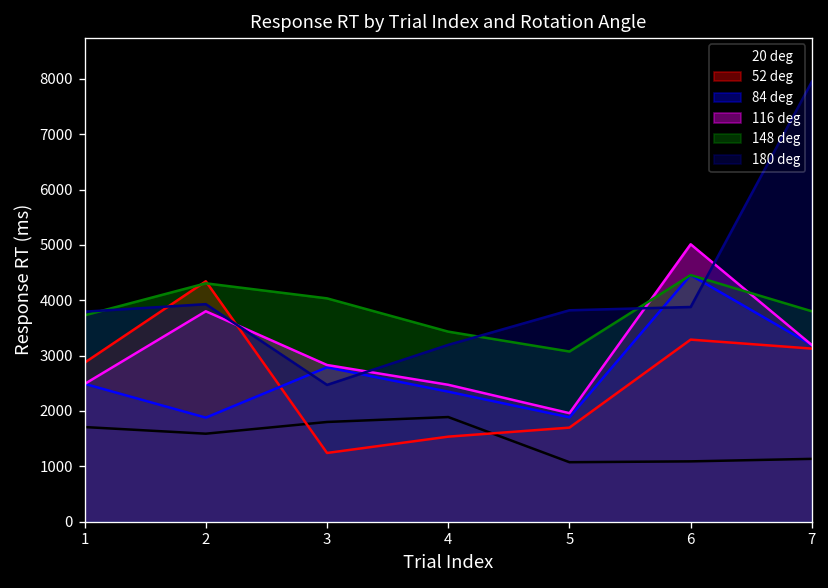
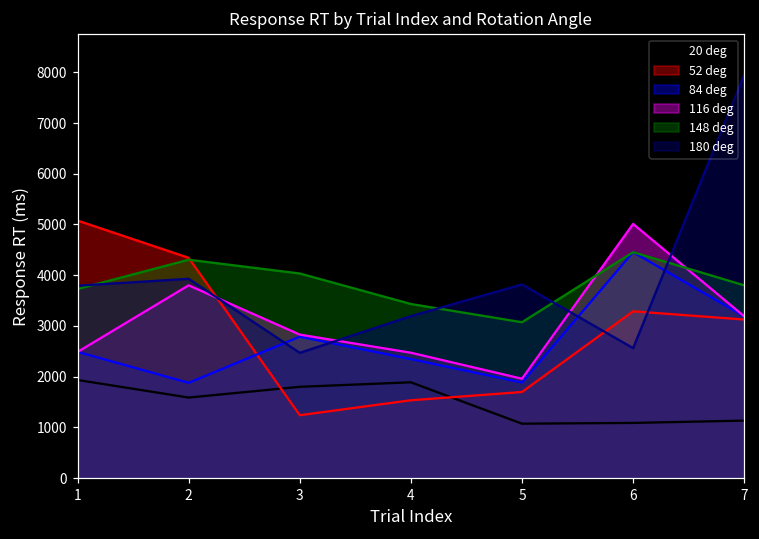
20 deg, 1: 1700 -> 1900
52 deg, 1: 2900 -> 5100
180 deg, 6: 3900 -> 2600
